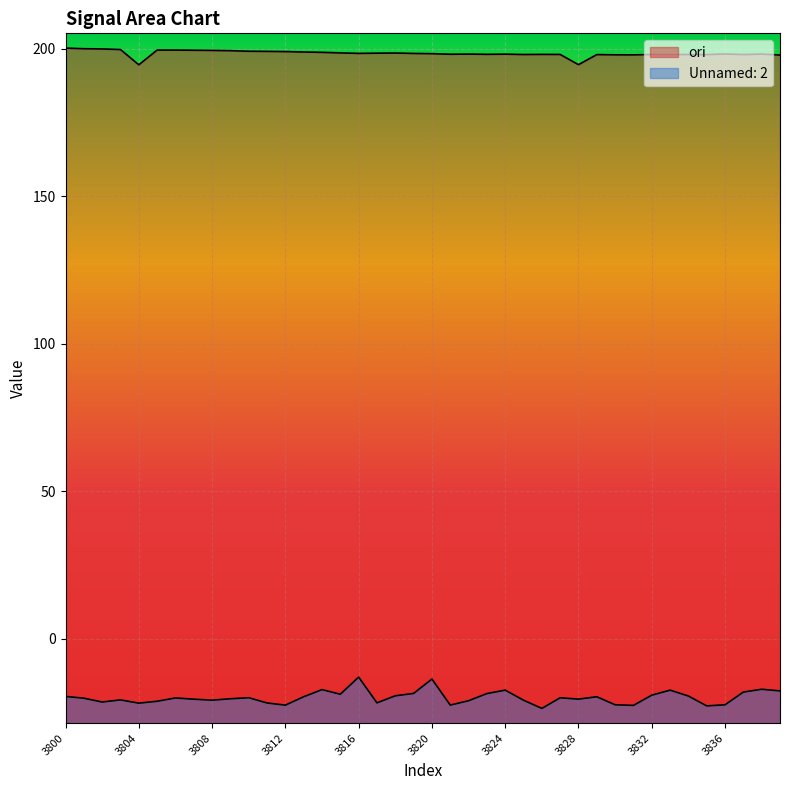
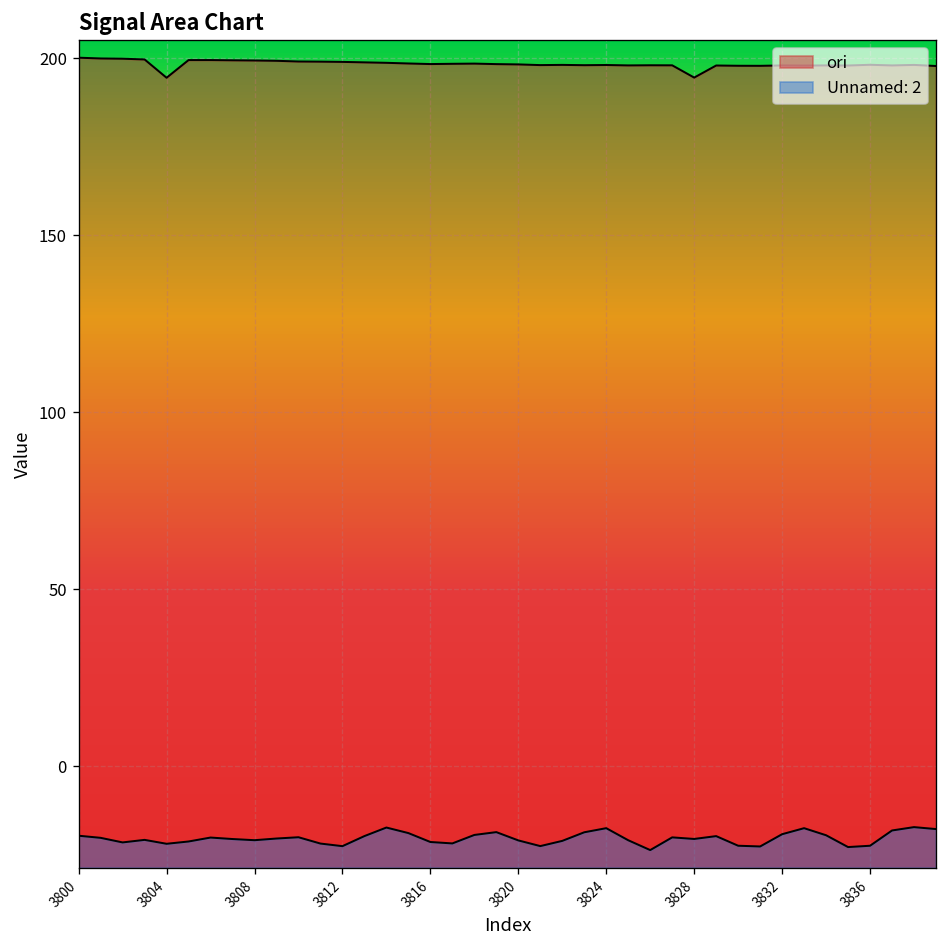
Unnamed: 2, 3816: -13 -> -21
Unnamed: 2, 3820: -14 -> -21
